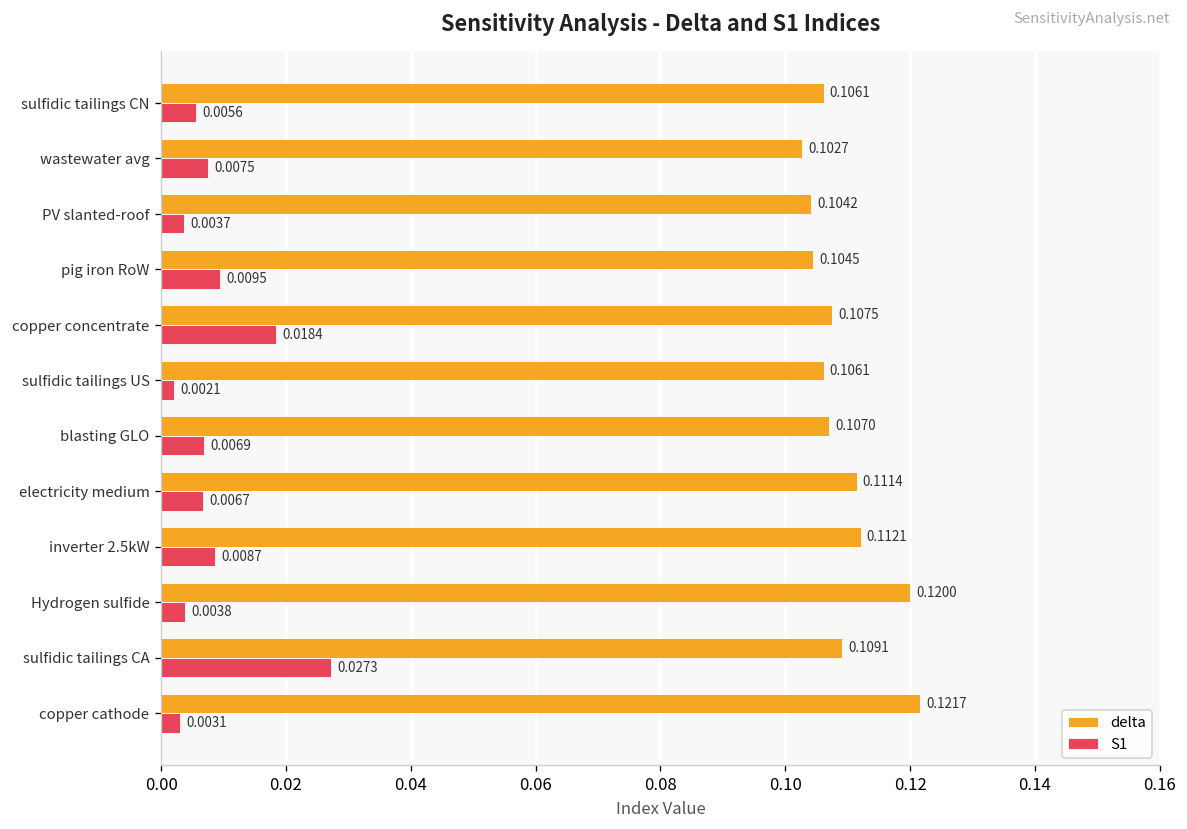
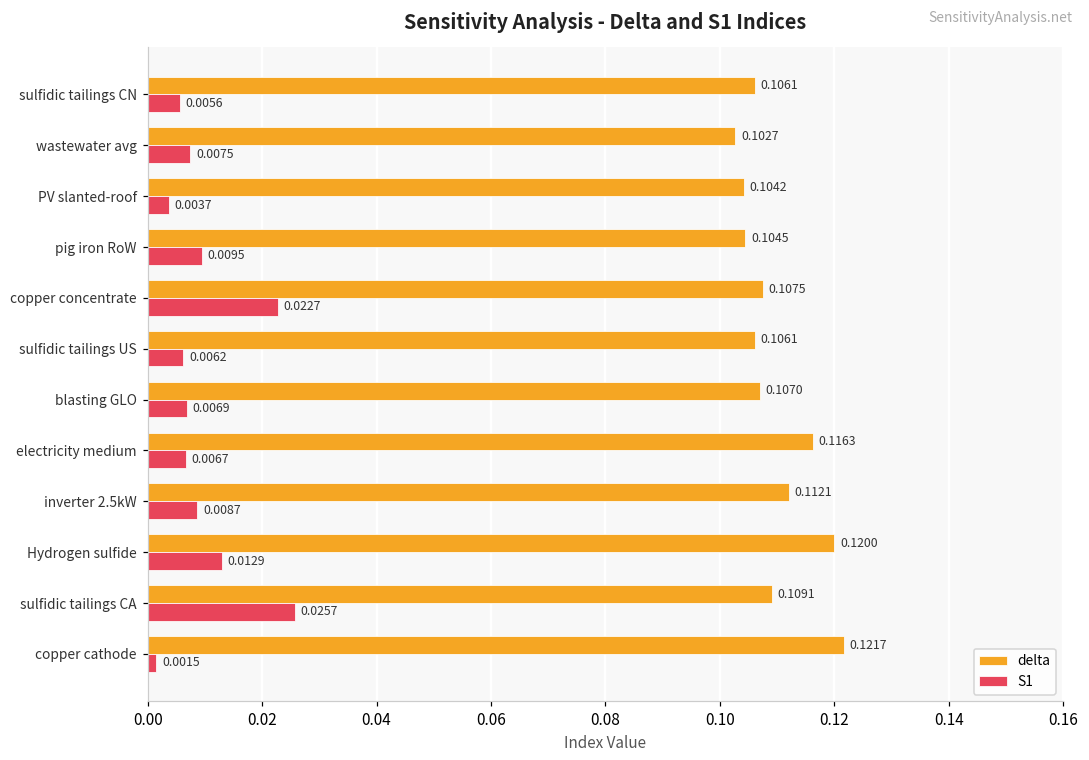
S1, copper concentrate: 0.0184 -> 0.0227
S1, sulfidic tailings US: 0.0021 -> 0.0062
delta, electricity medium: 0.1114 -> 0.1163
S1, Hydrogen sulfide: 0.0038 -> 0.0129
S1, sulfidic tailings CA: 0.0273 -> 0.0257
S1, copper cathode: 0.0031 -> 0.0015
